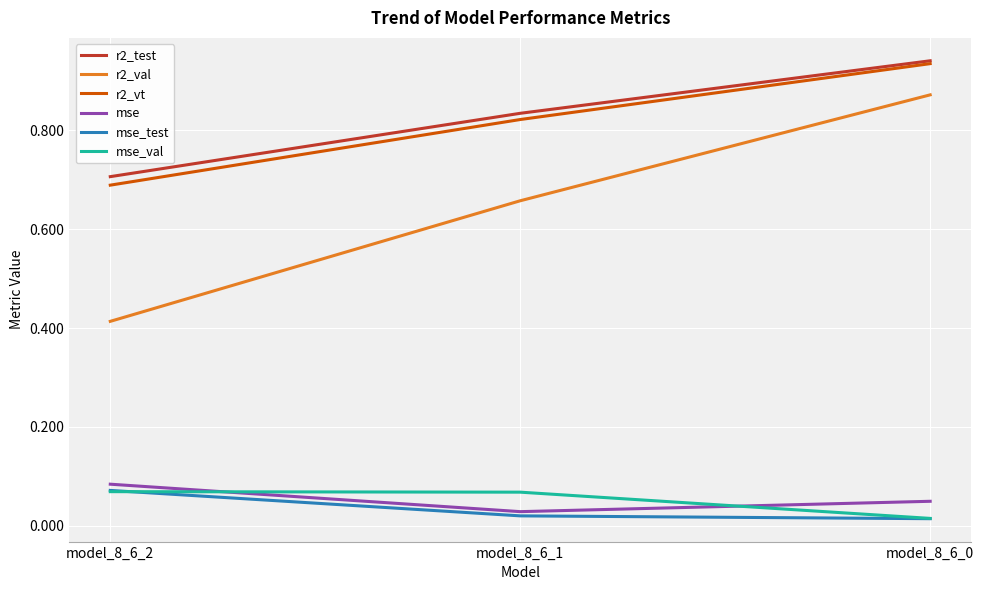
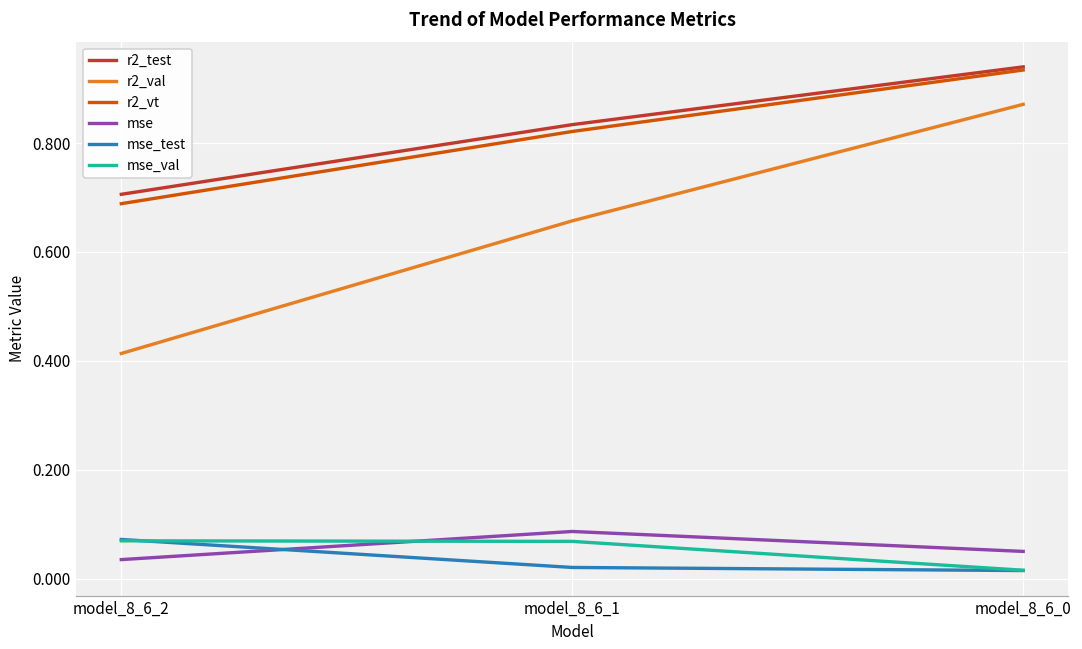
mse, model_8_6_2: 0.08 -> 0.03
mse, model_8_6_1: 0.03 -> 0.09
